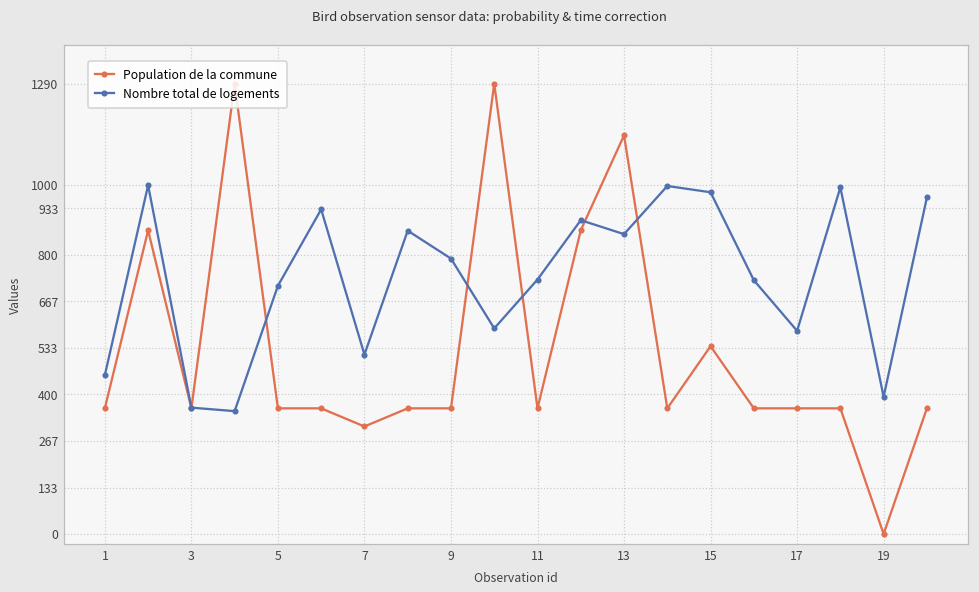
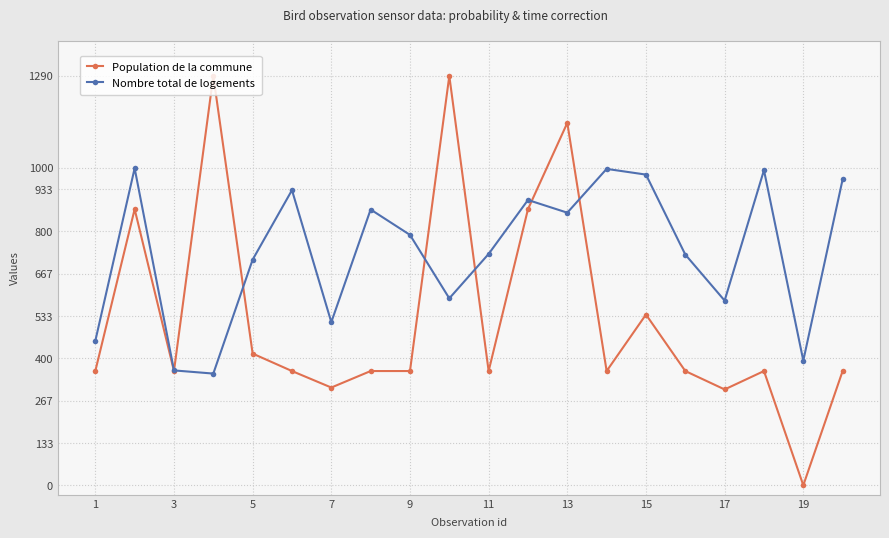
Population de la commune, 5: 360 -> 420
Population de la commune, 17: 360 -> 300
